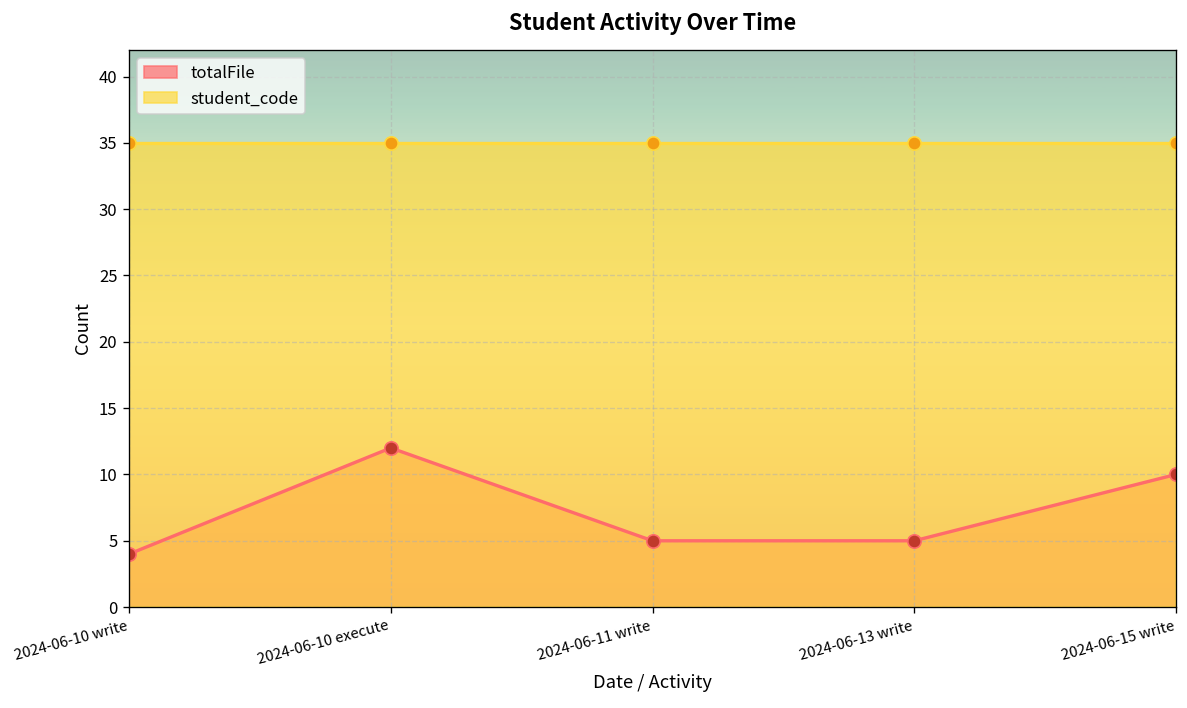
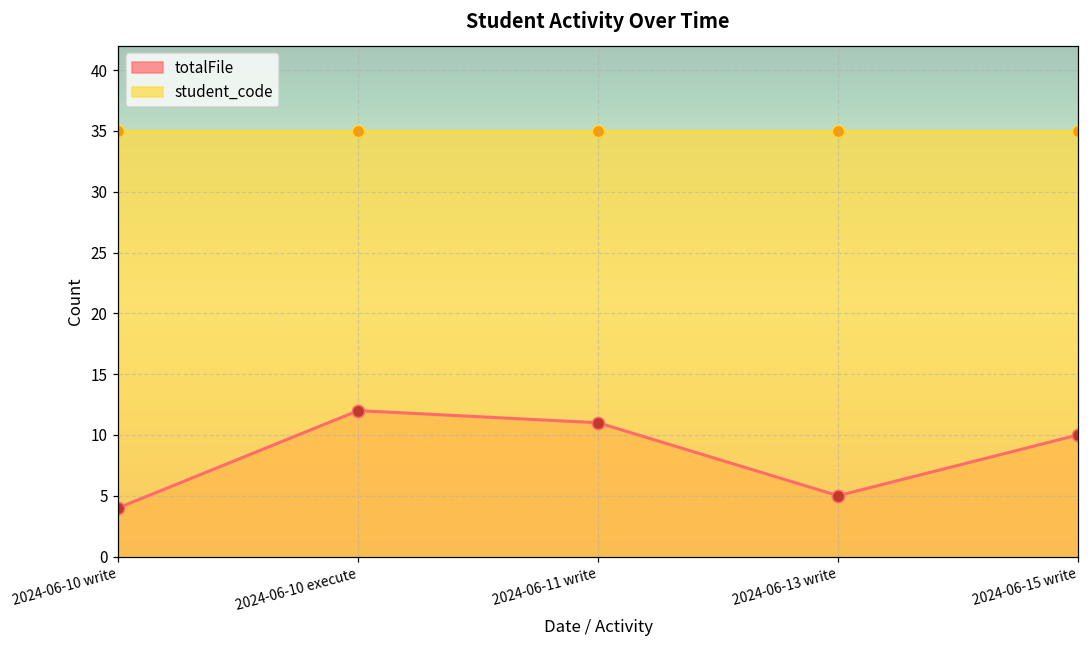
totalFile, 2024-06-11 write: 5 -> 11
